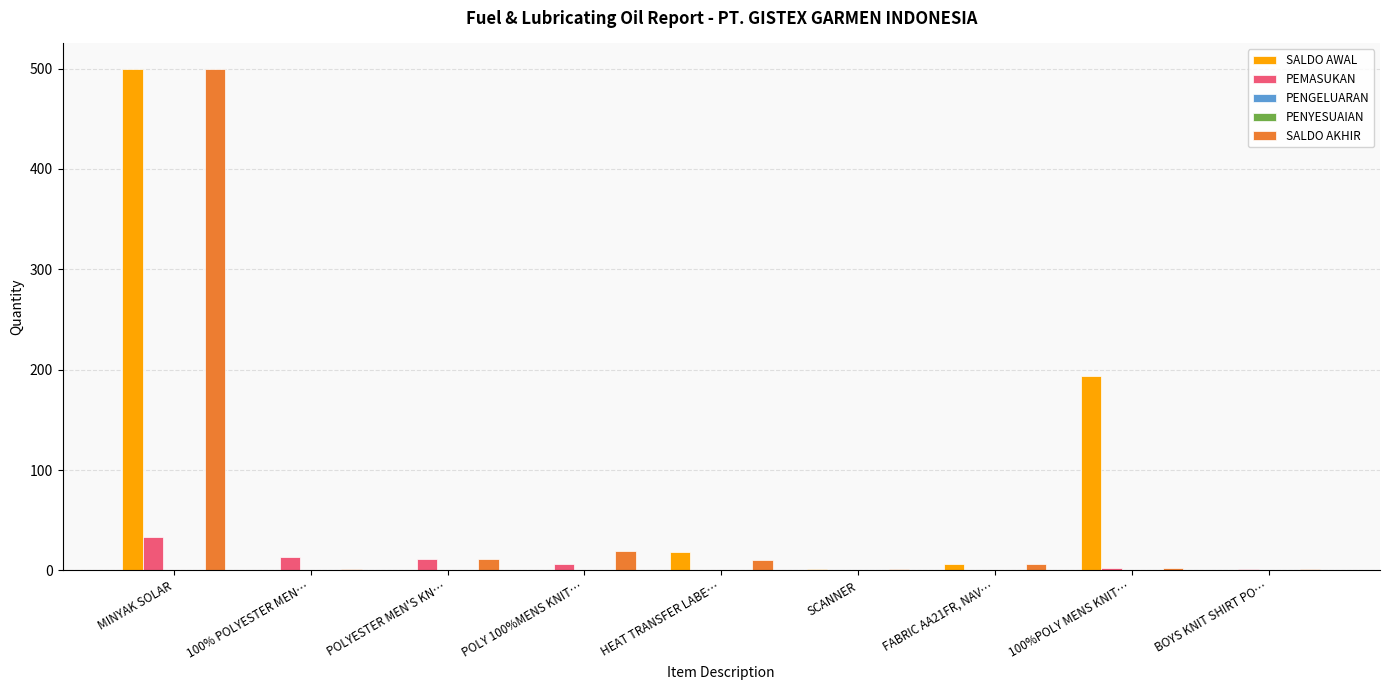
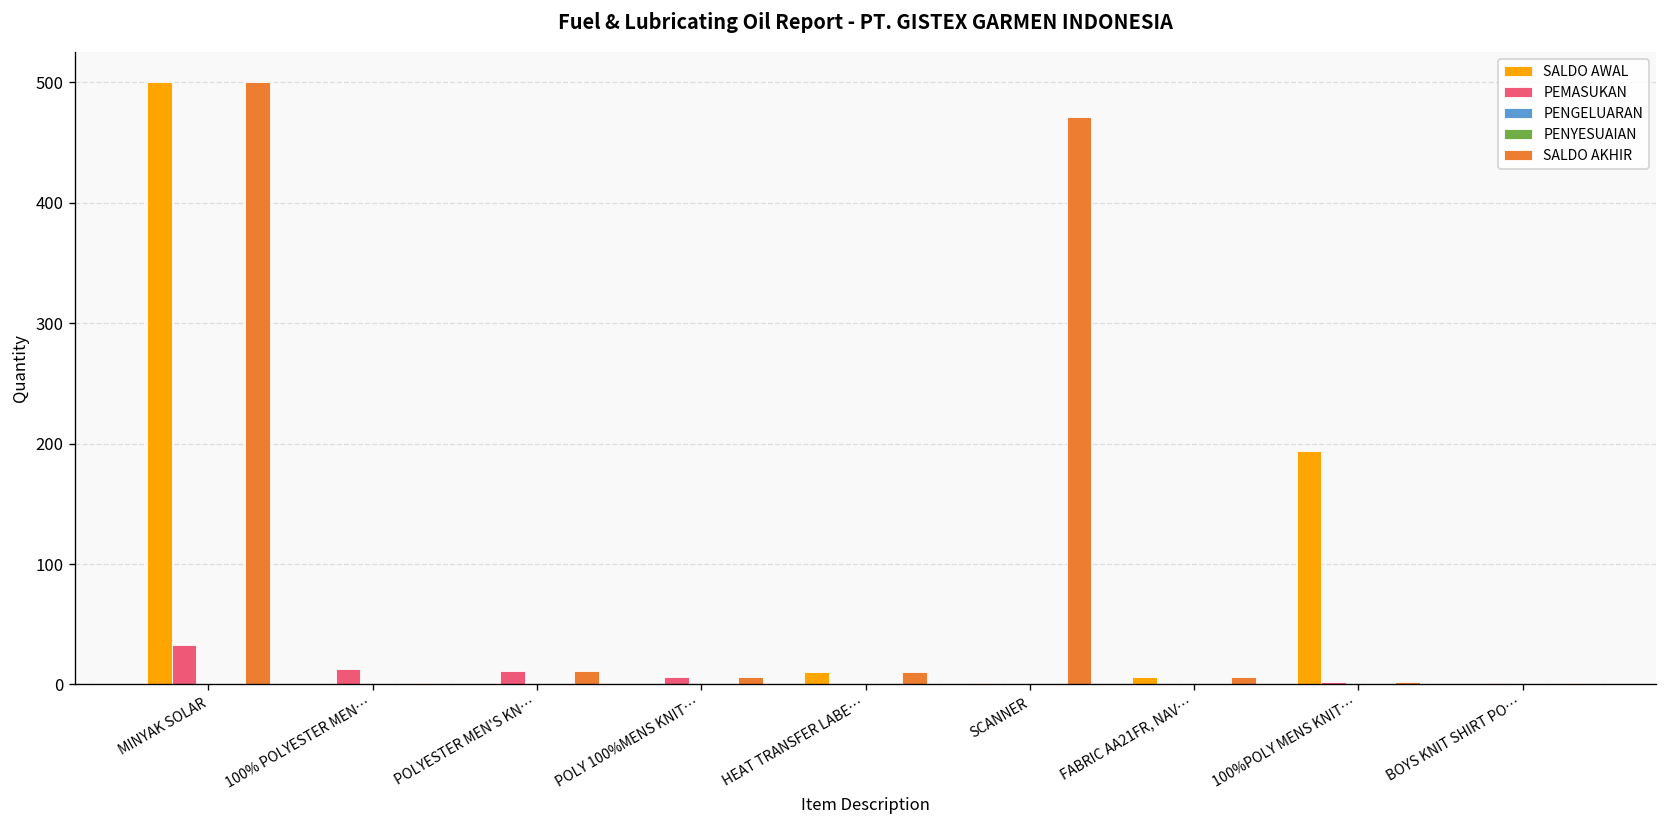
SALDO AKHIR, POLY 100%MENS KNIT…: 19 -> 6
SALDO AWAL, HEAT TRANSFER LABE…: 18 -> 10
SALDO AKHIR, SCANNER: 1 -> 471
